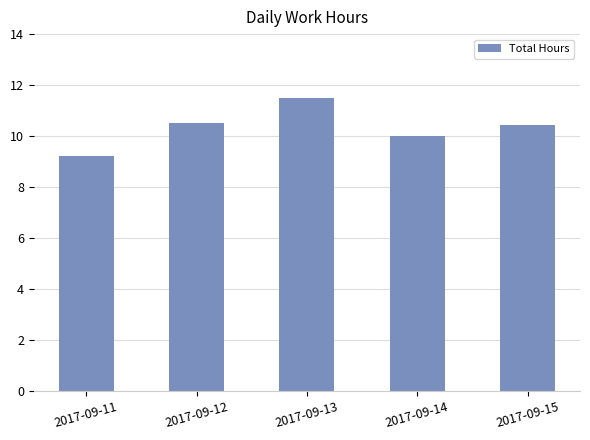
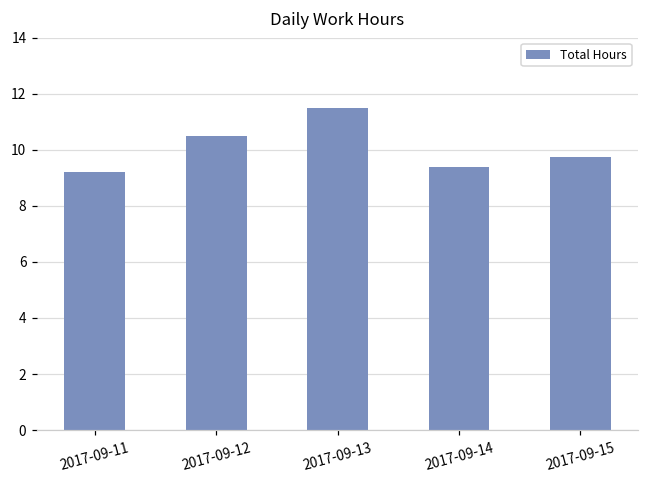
2017-09-14: 10.0 -> 9.4
2017-09-15: 10.4 -> 9.8
